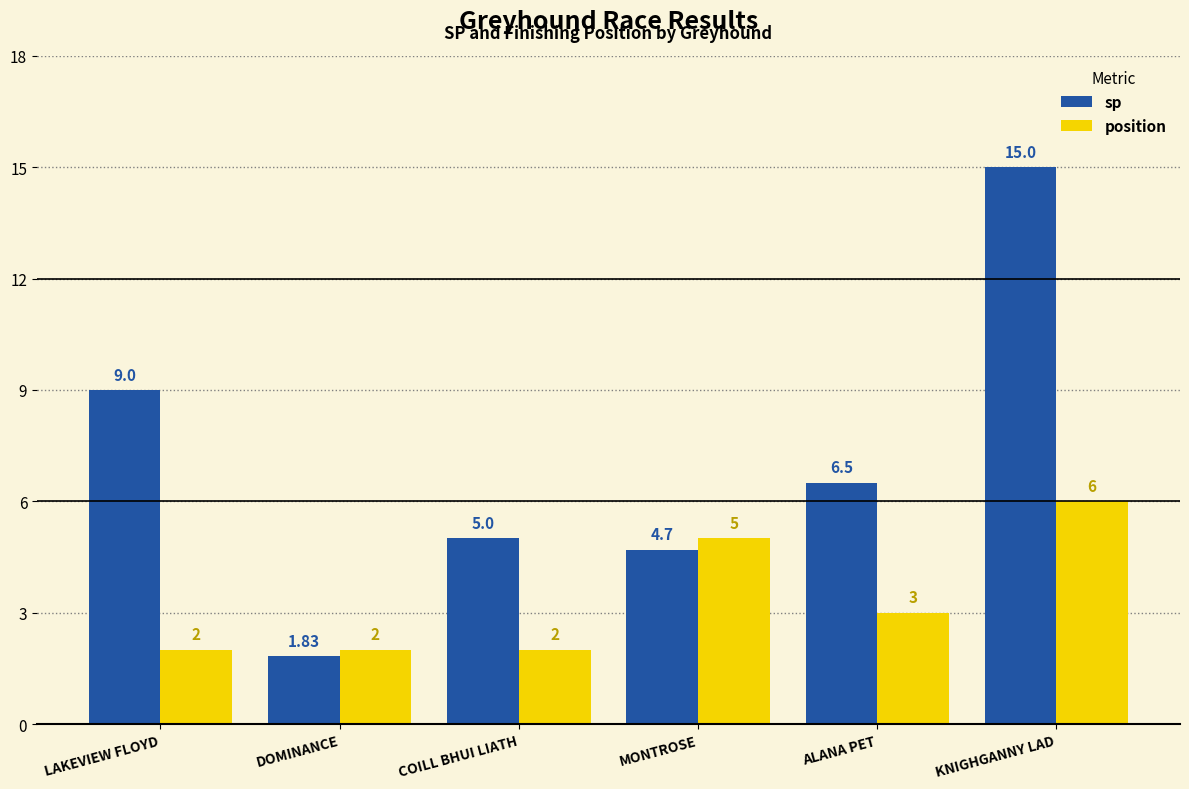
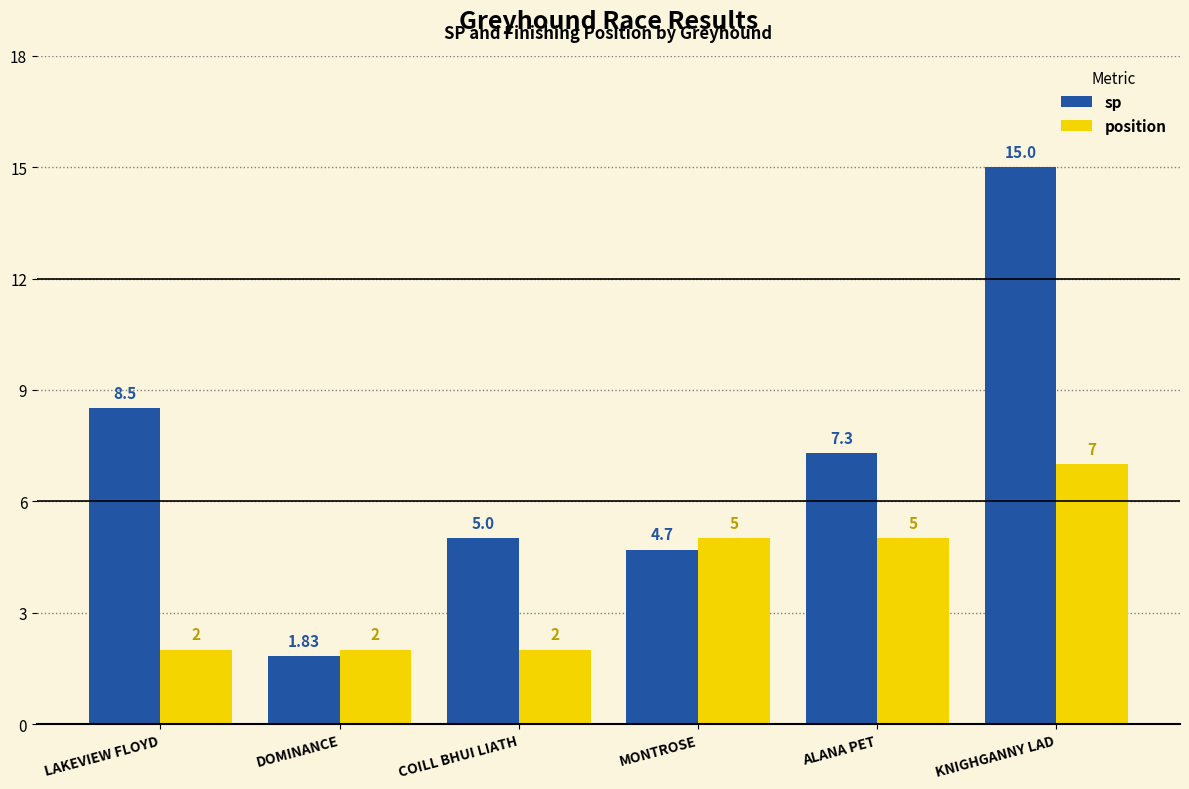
sp, LAKEVIEW FLOYD: 9.0 -> 8.5
sp, ALANA PET: 6.5 -> 7.3
position, ALANA PET: 3 -> 5
position, KNIGHGANNY LAD: 6 -> 7
